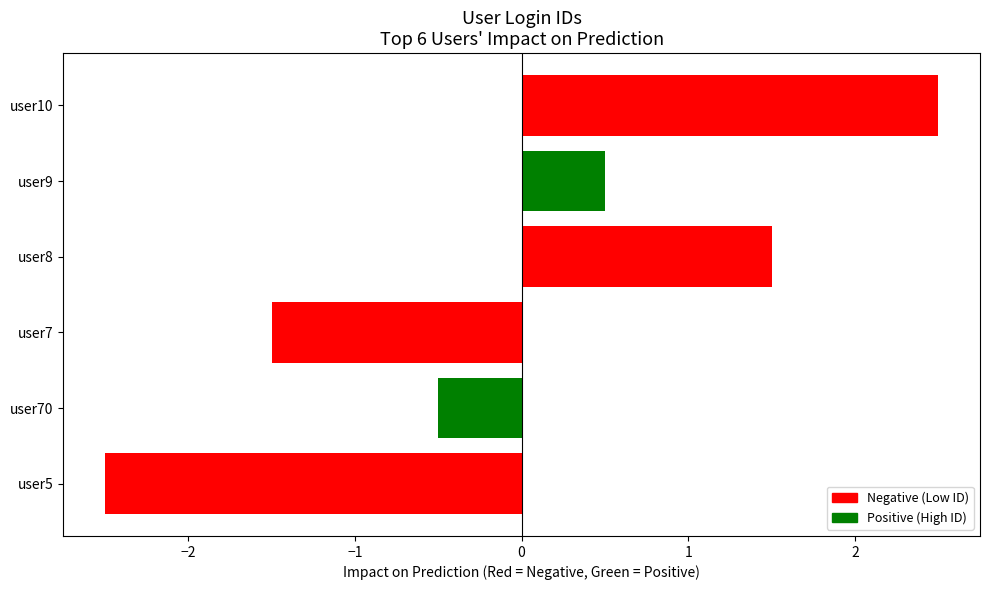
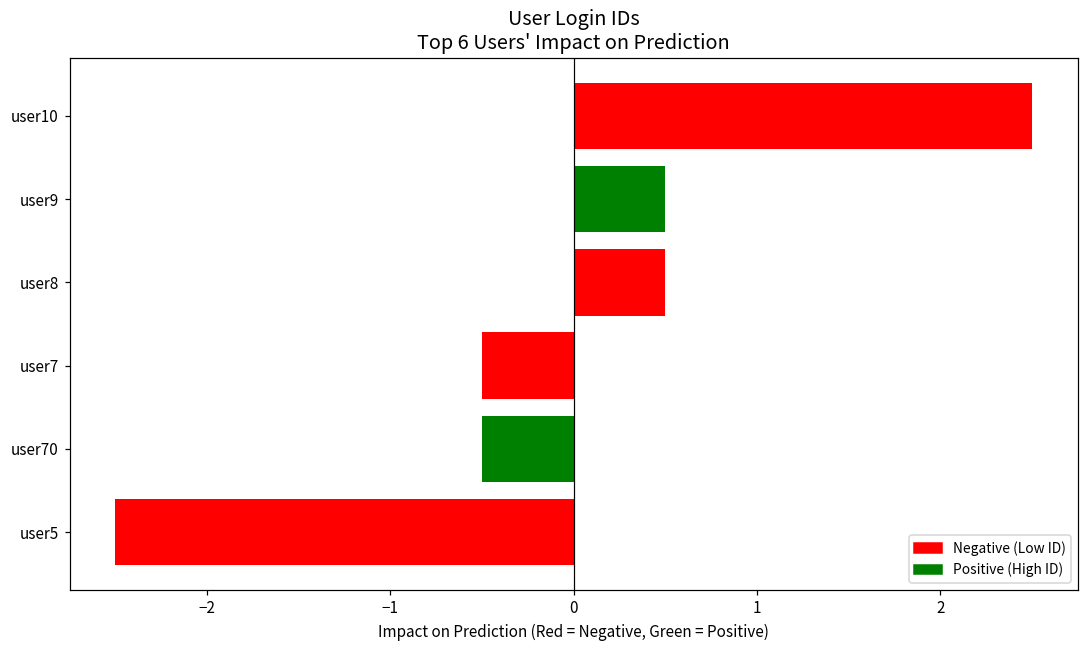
user8: 1.50 -> 0.50
user7: -1.50 -> -0.50
